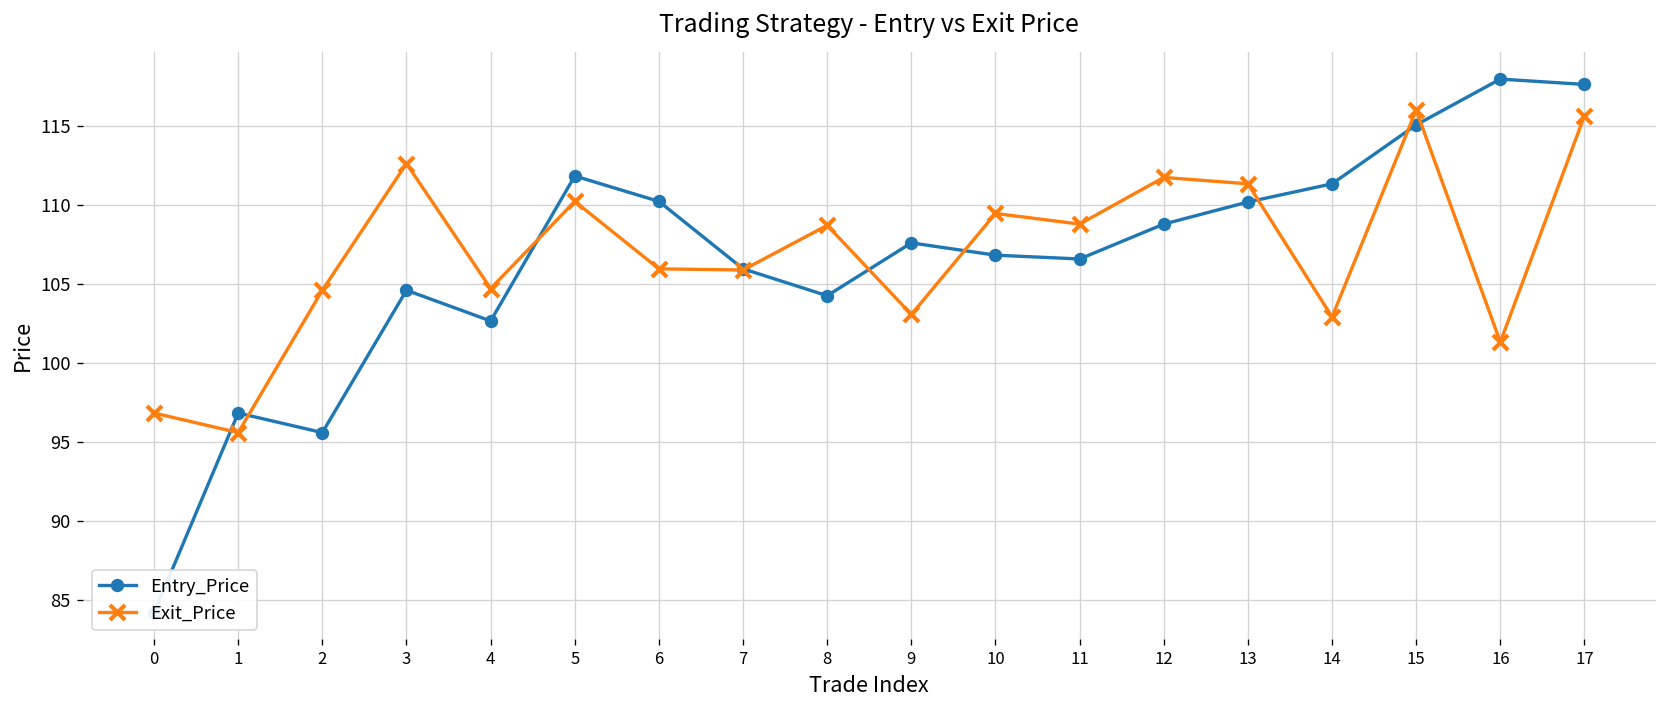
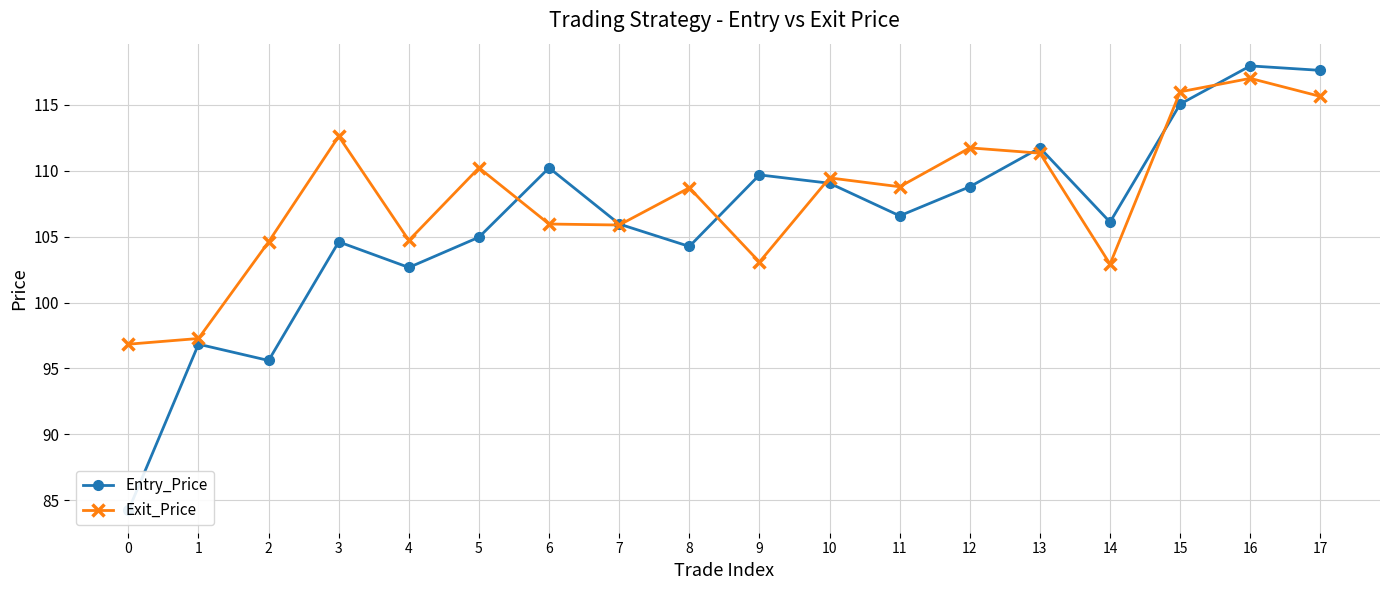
Exit_Price, 1: 95.6 -> 97.3
Entry_Price, 5: 111.8 -> 105.0
Entry_Price, 9: 107.6 -> 109.7
Entry_Price, 10: 106.8 -> 109.1
Entry_Price, 13: 110.2 -> 111.7
Entry_Price, 14: 111.3 -> 106.1
Exit_Price, 16: 101.3 -> 117.0
